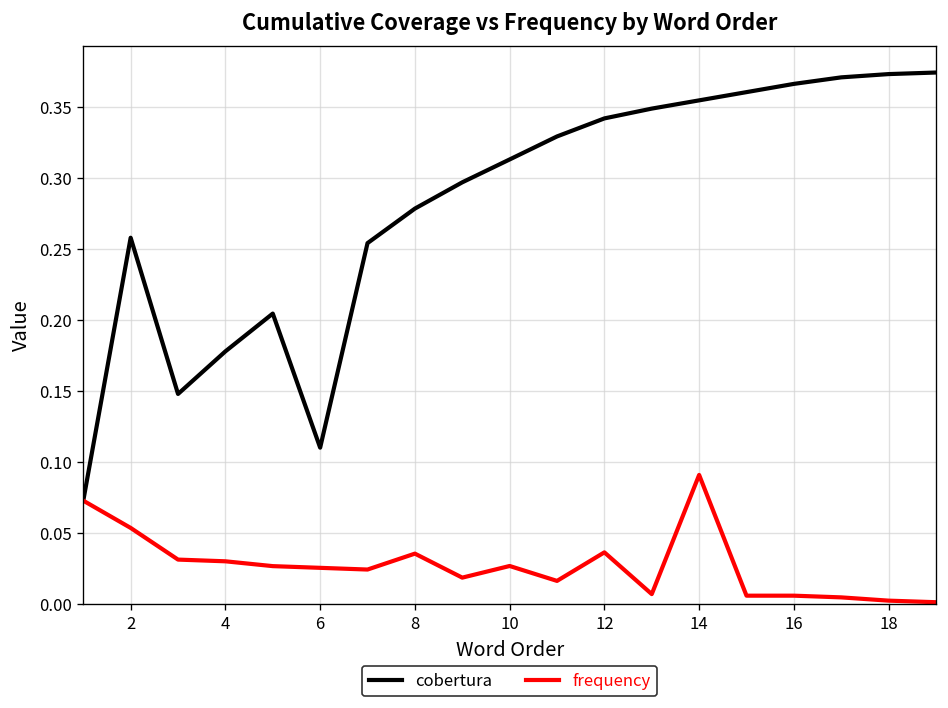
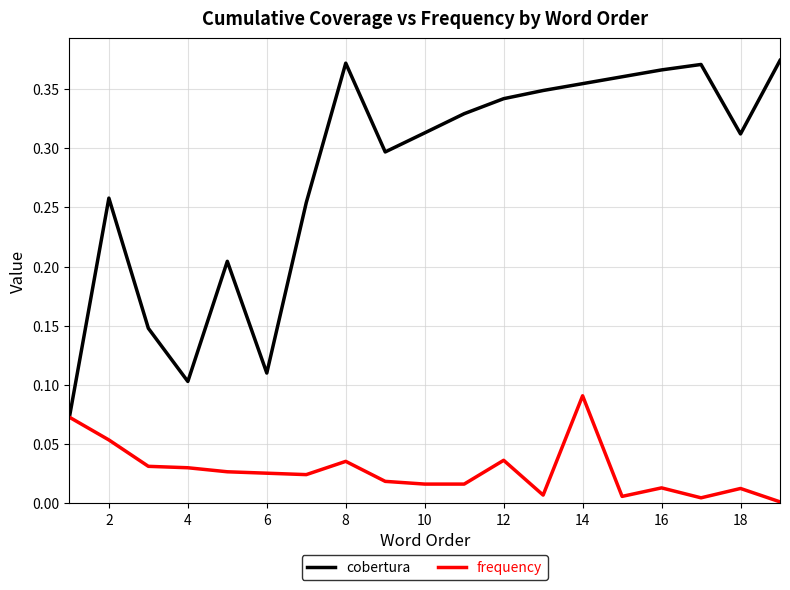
cobertura, 4: 0.178 -> 0.103
cobertura, 8: 0.278 -> 0.372
frequency, 10: 0.027 -> 0.016
frequency, 16: 0.006 -> 0.013
cobertura, 18: 0.373 -> 0.312
frequency, 18: 0.002 -> 0.013
